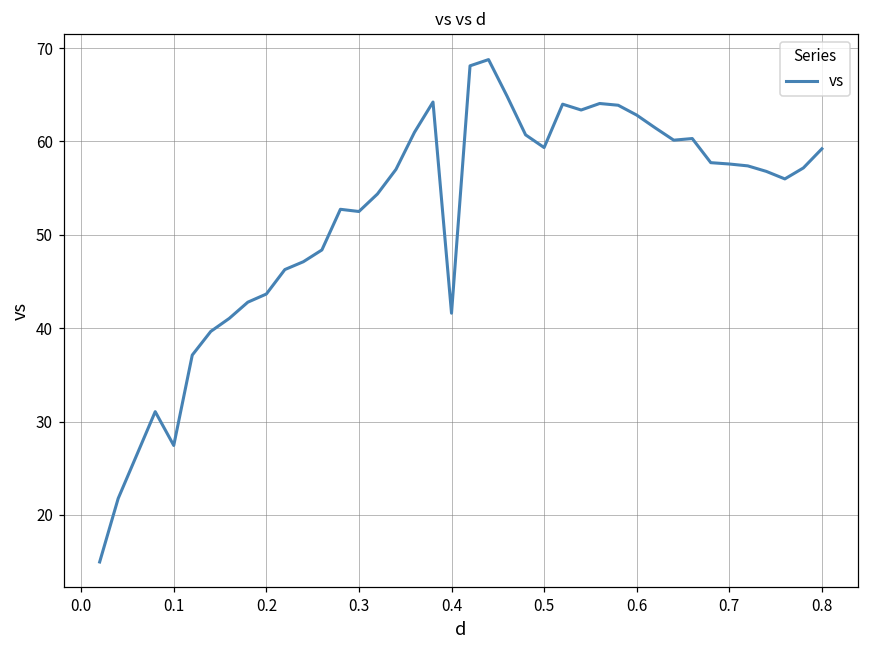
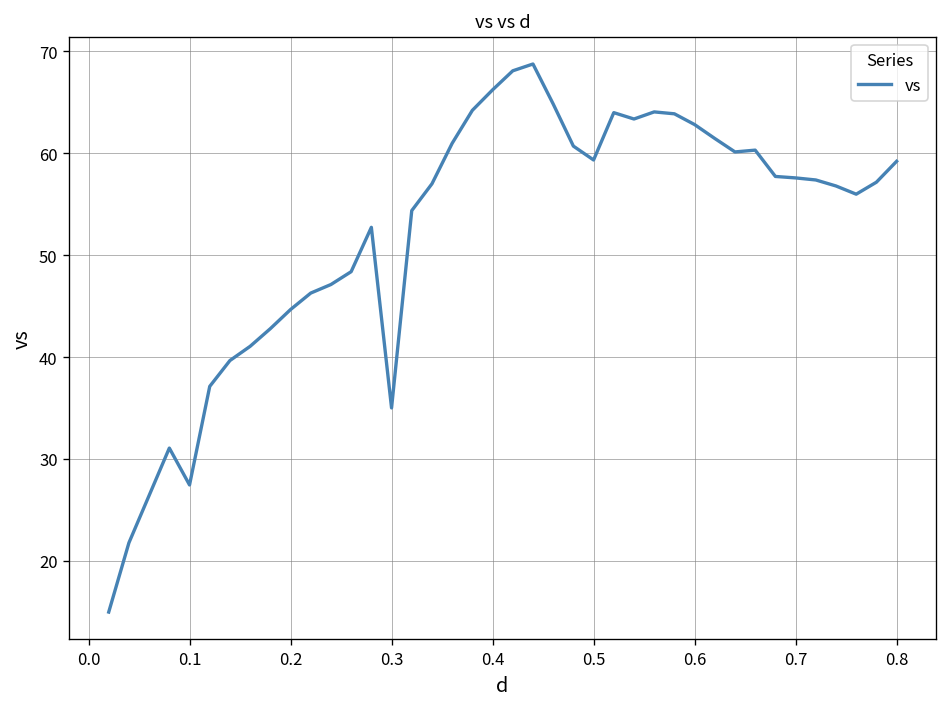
0.2: 44 -> 45
0.3: 52 -> 35
0.4: 42 -> 66
